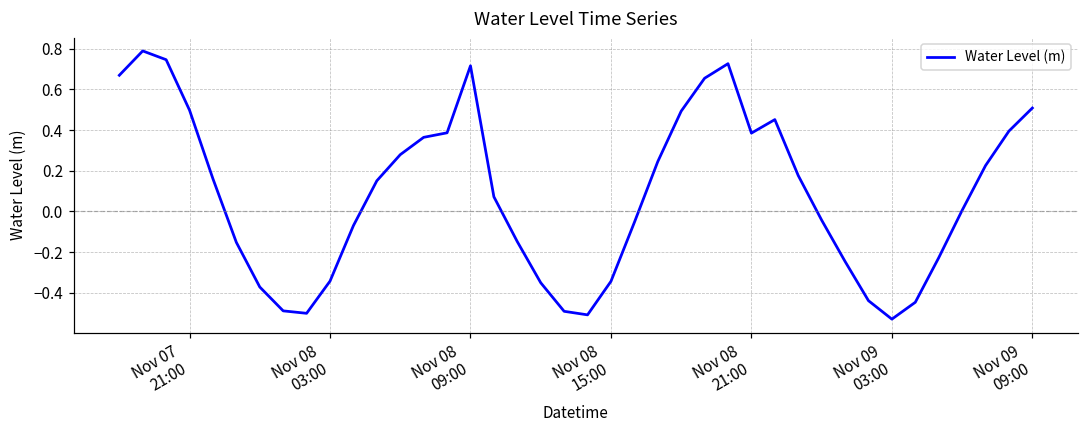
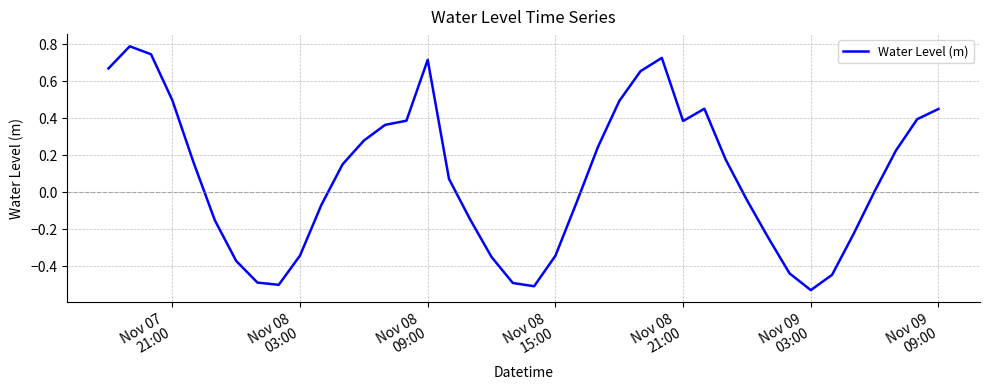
Nov 09 09:00: 0.51 -> 0.45
